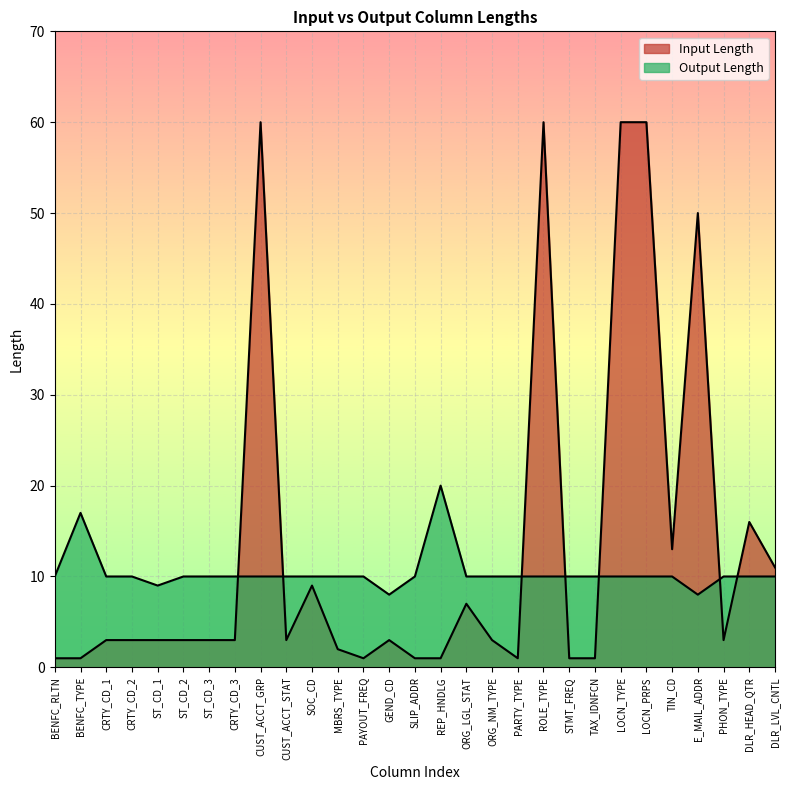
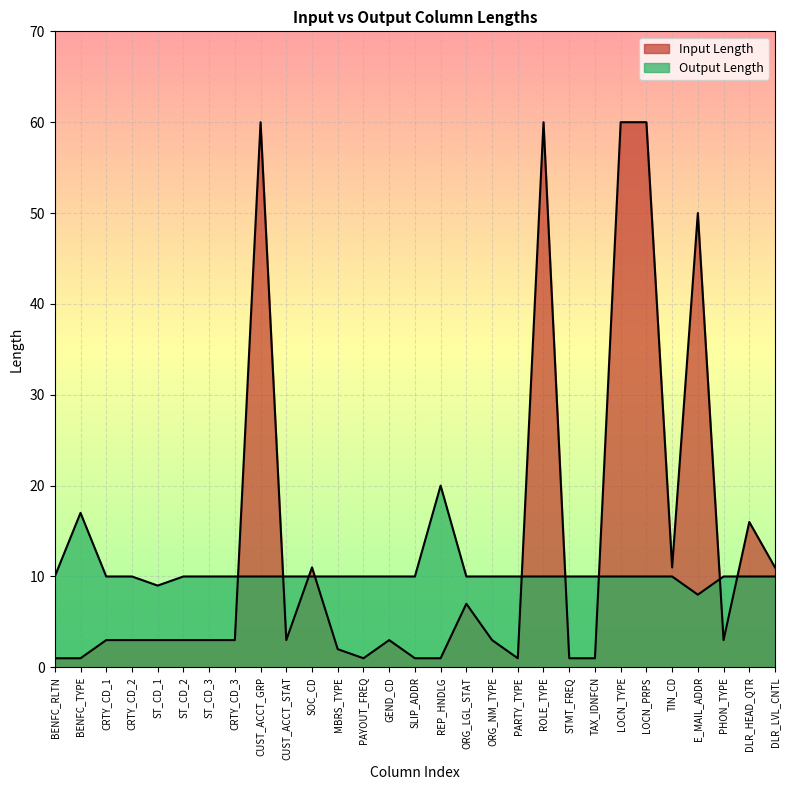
Input Length, SOC_CD: 9 -> 11
Output Length, GEND_CD: 8 -> 10
Input Length, TIN_CD: 13 -> 11
